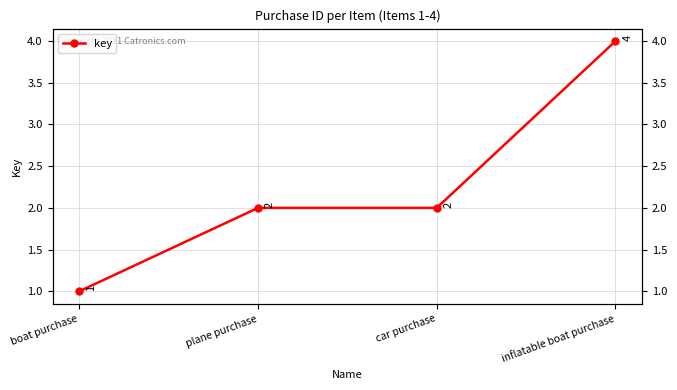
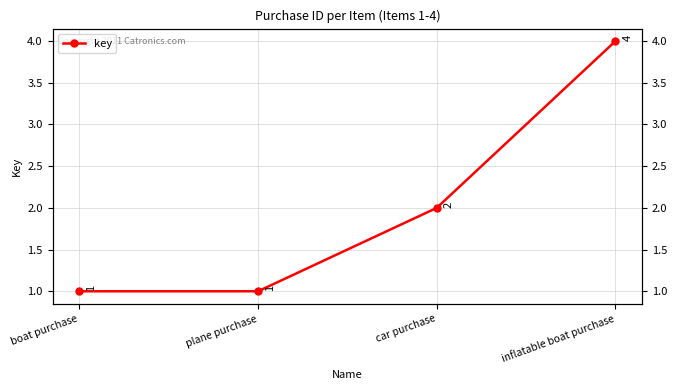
plane purchase: 2 -> 1
